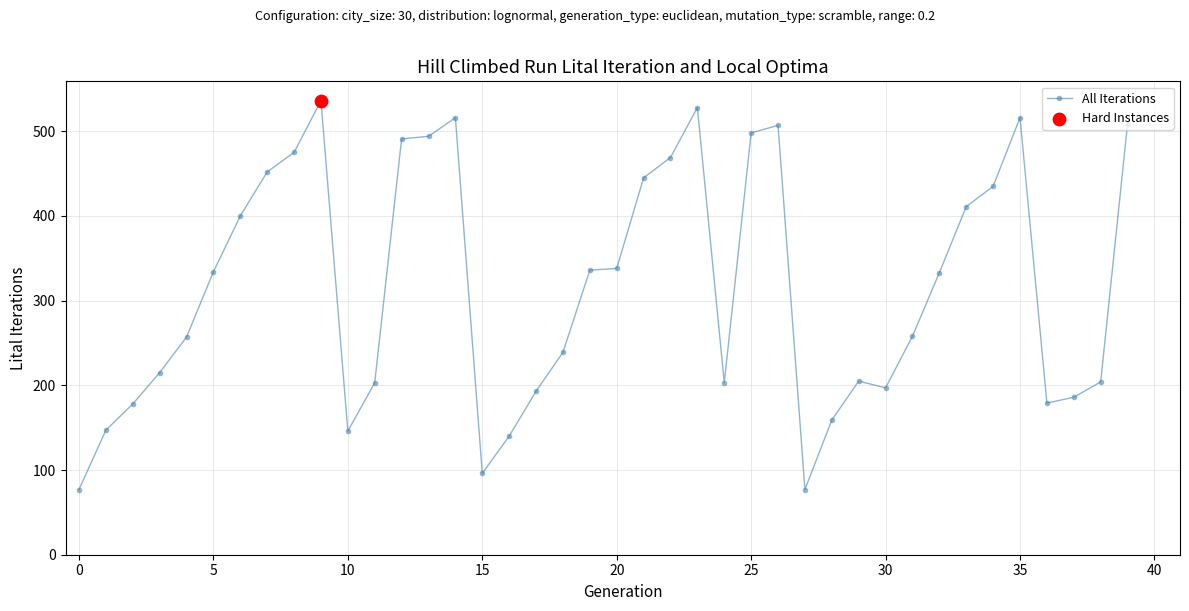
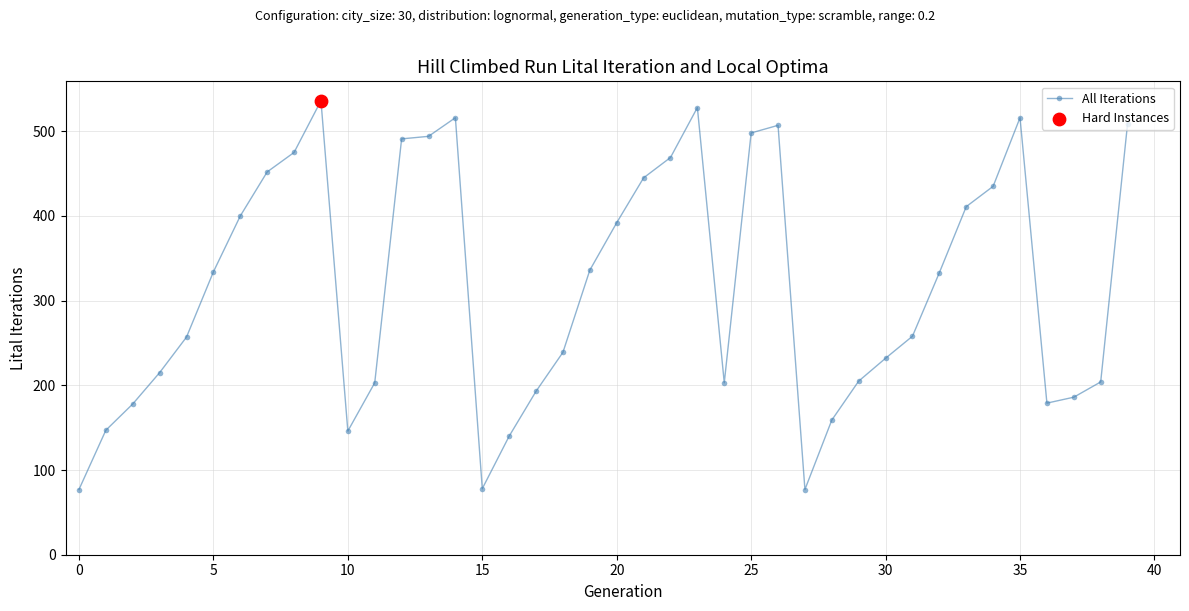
All Iterations, 15: 100 -> 80
All Iterations, 20: 340 -> 390
All Iterations, 30: 200 -> 230
